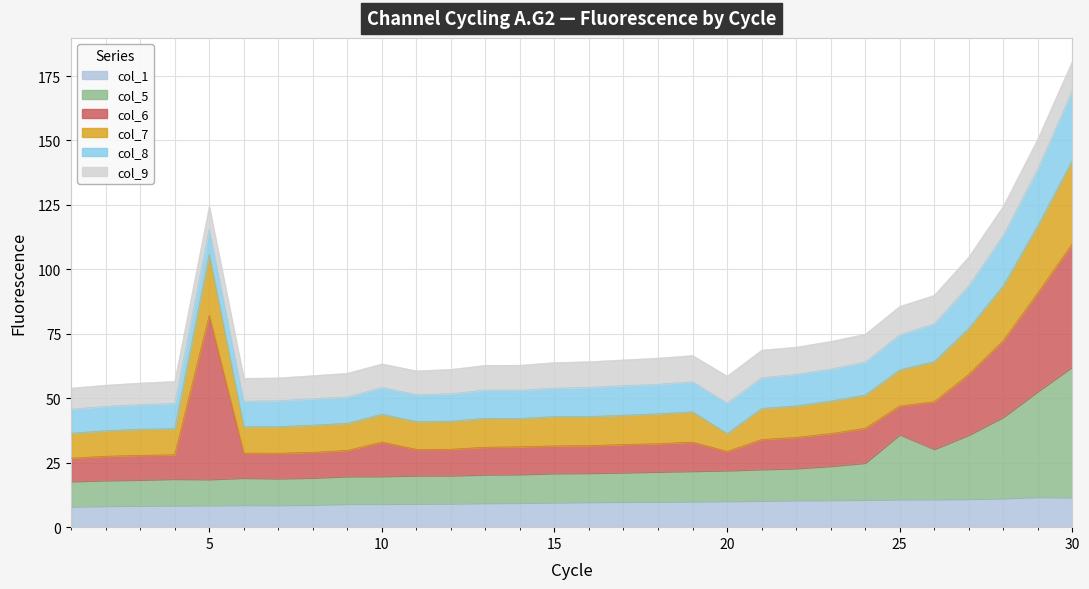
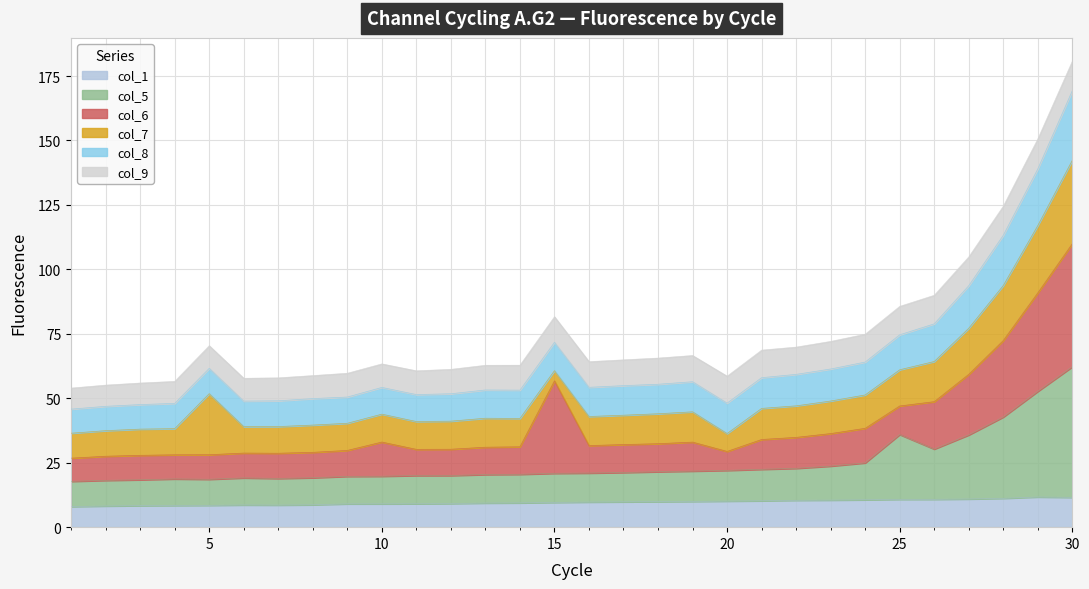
col_6, 5: 64 -> 10
col_6, 15: 11 -> 36
col_7, 15: 11 -> 4
